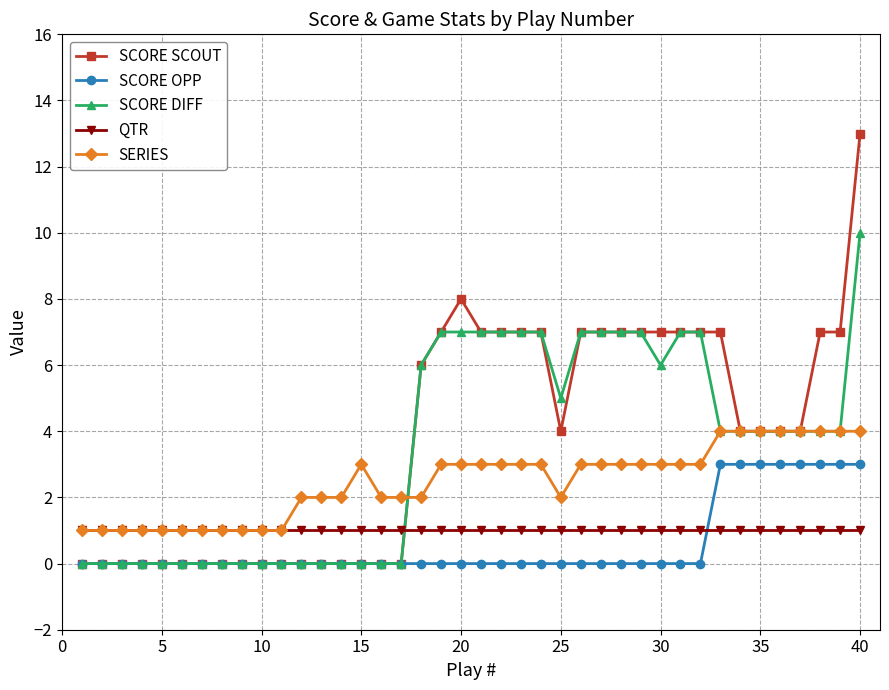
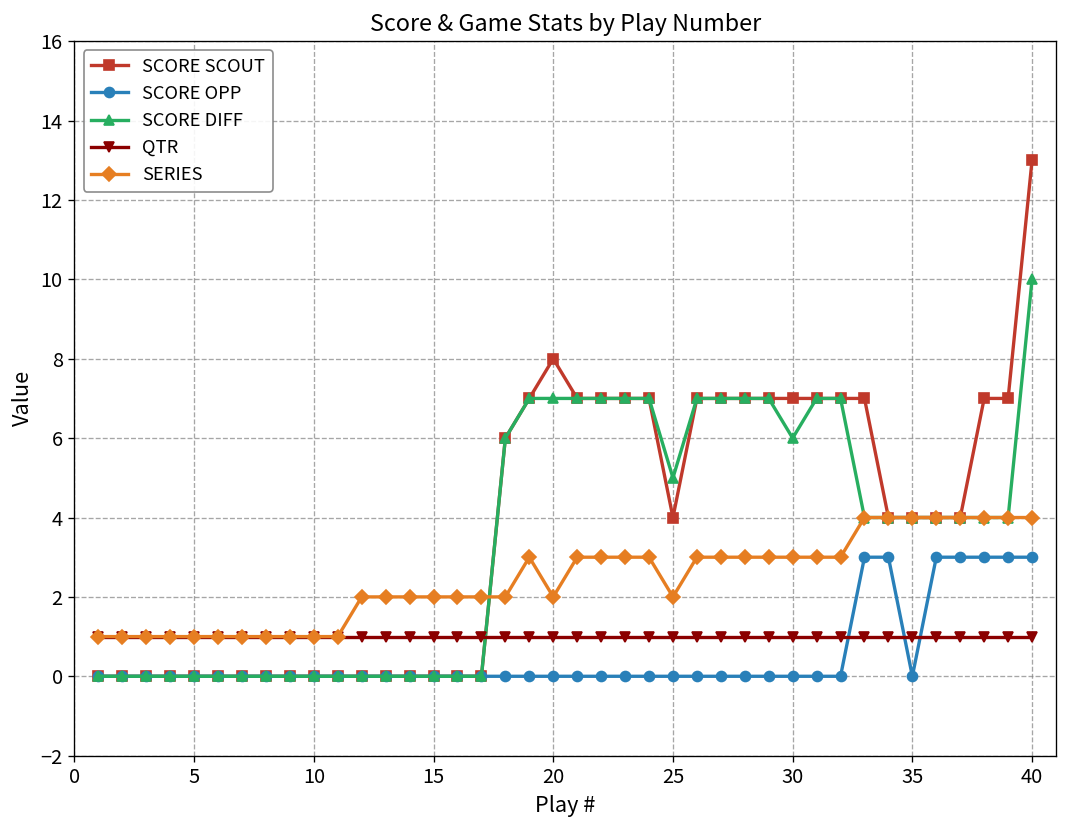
SERIES, 15: 3 -> 2
SERIES, 20: 3 -> 2
SCORE OPP, 35: 3 -> 0
